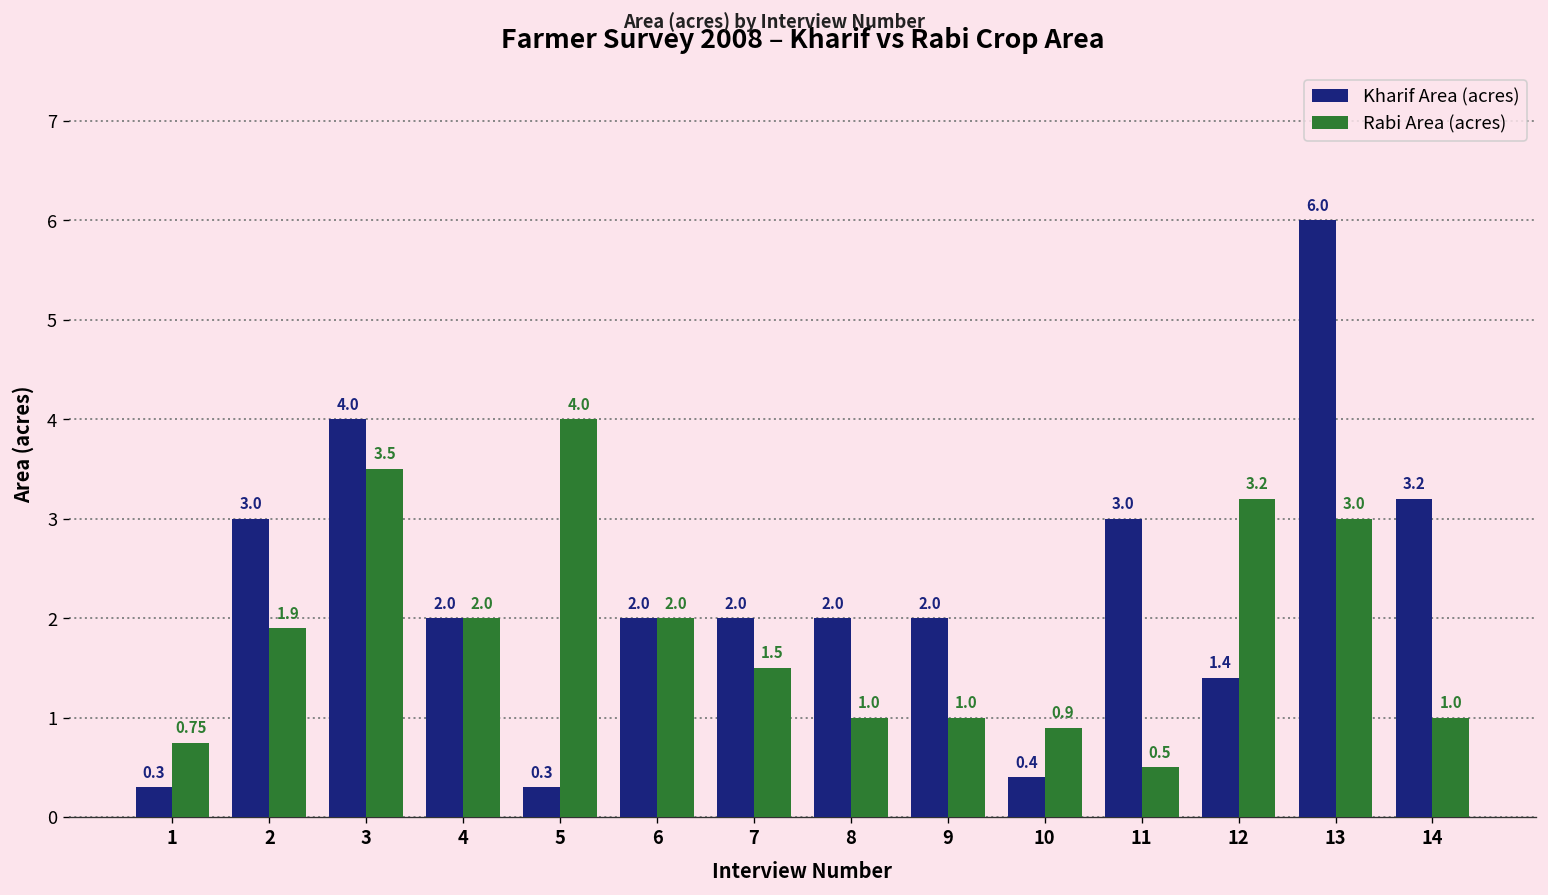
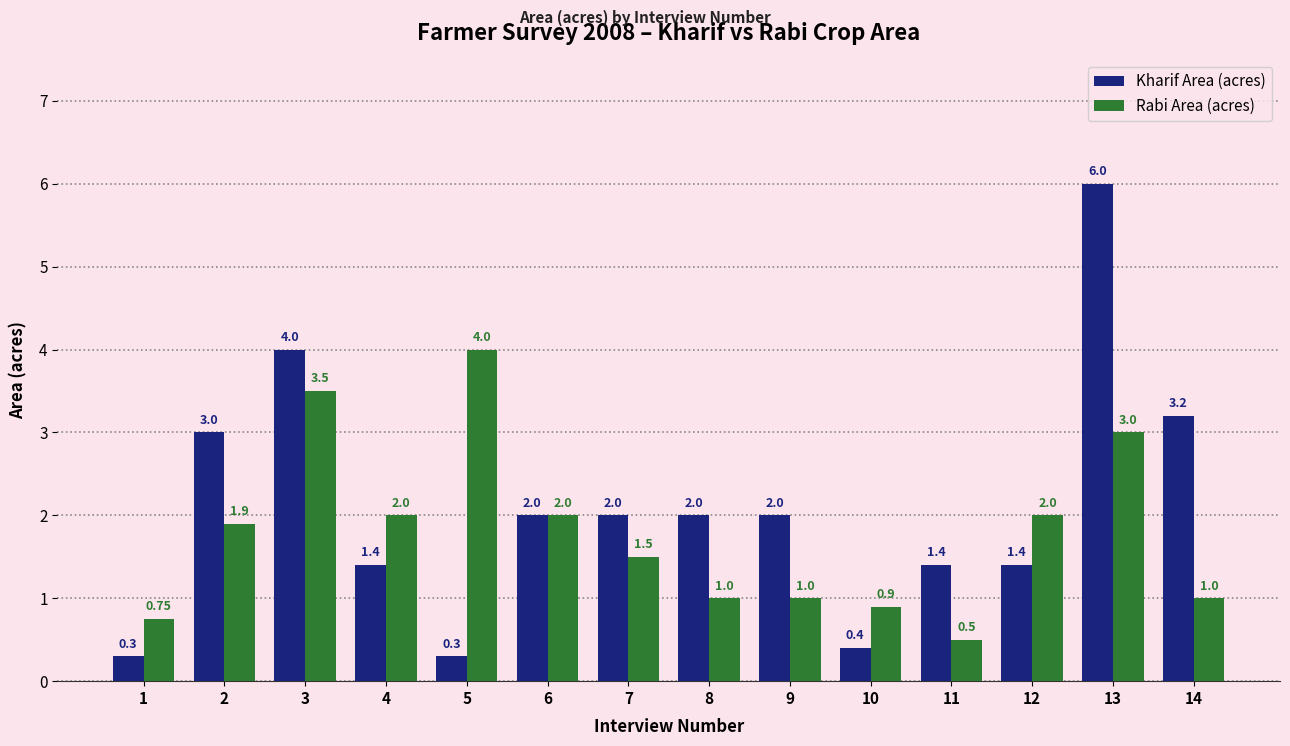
Kharif Area (acres), 4: 2.0 -> 1.4
Kharif Area (acres), 11: 3.0 -> 1.4
Rabi Area (acres), 12: 3.2 -> 2.0
